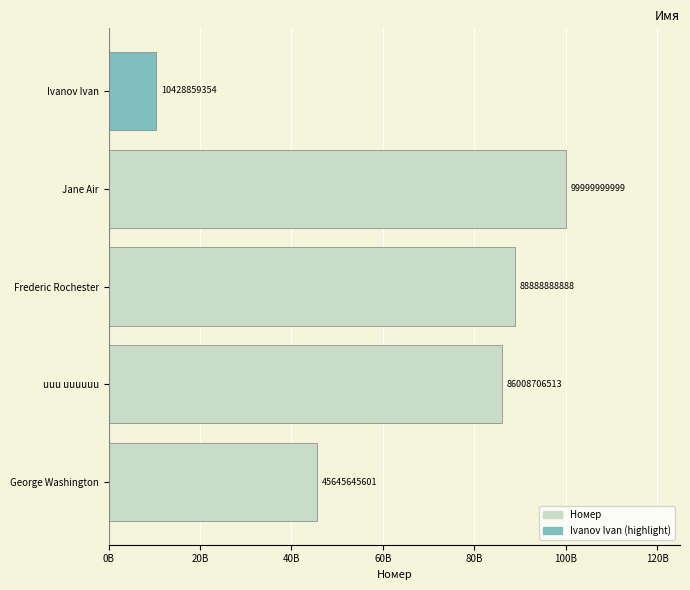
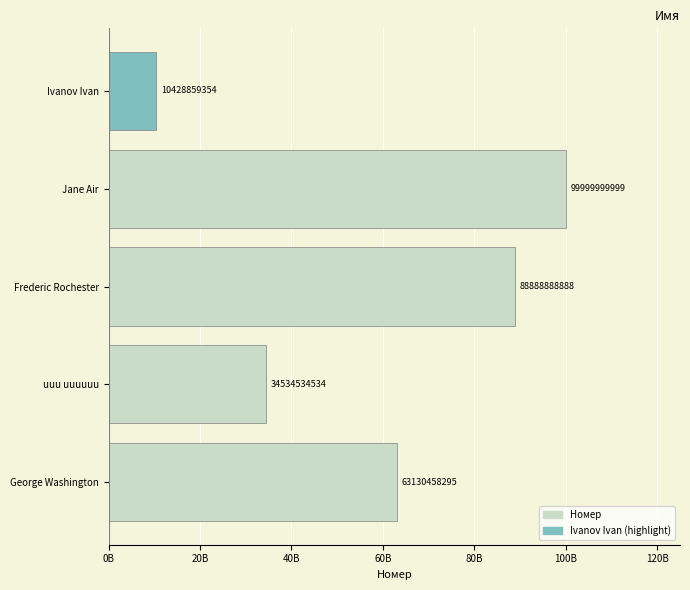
uuu uuuuuu: 86008706513 -> 34534534534
George Washington: 45645645601 -> 63130458295
